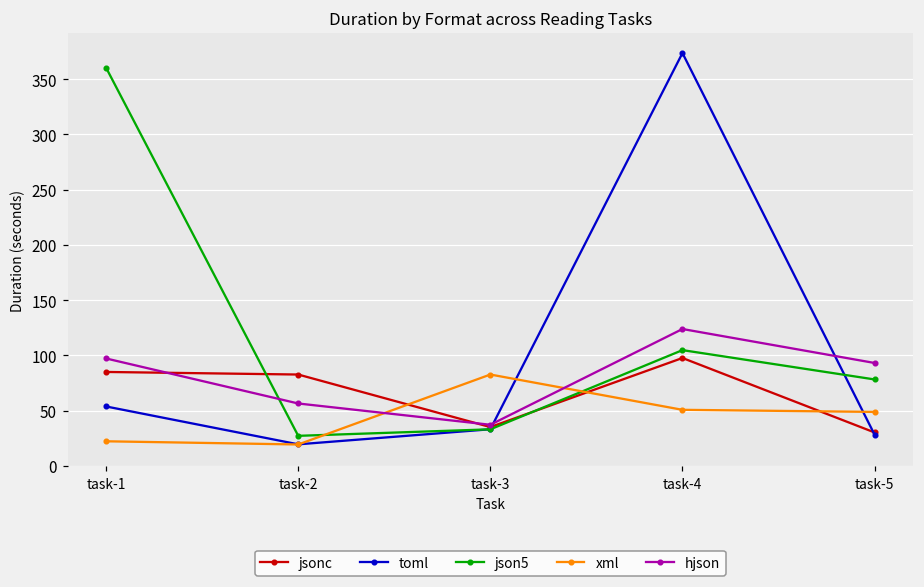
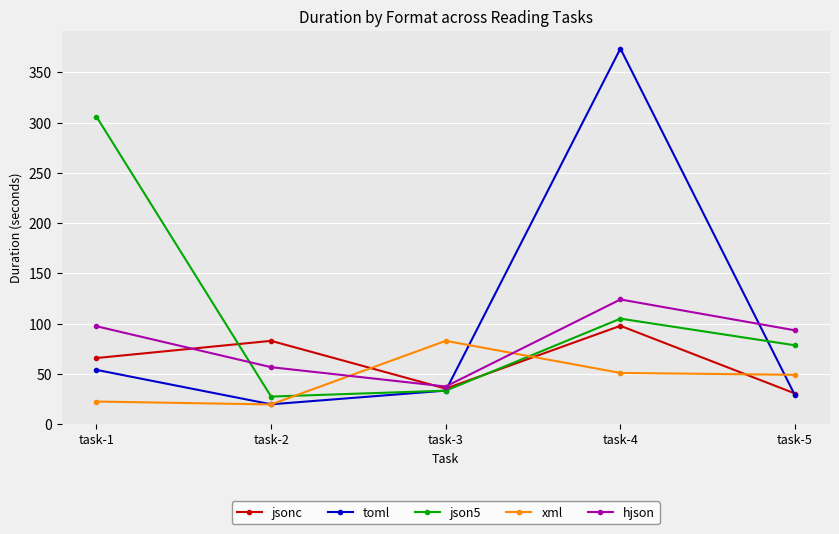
jsonc, task-1: 85 -> 66
json5, task-1: 360 -> 306
